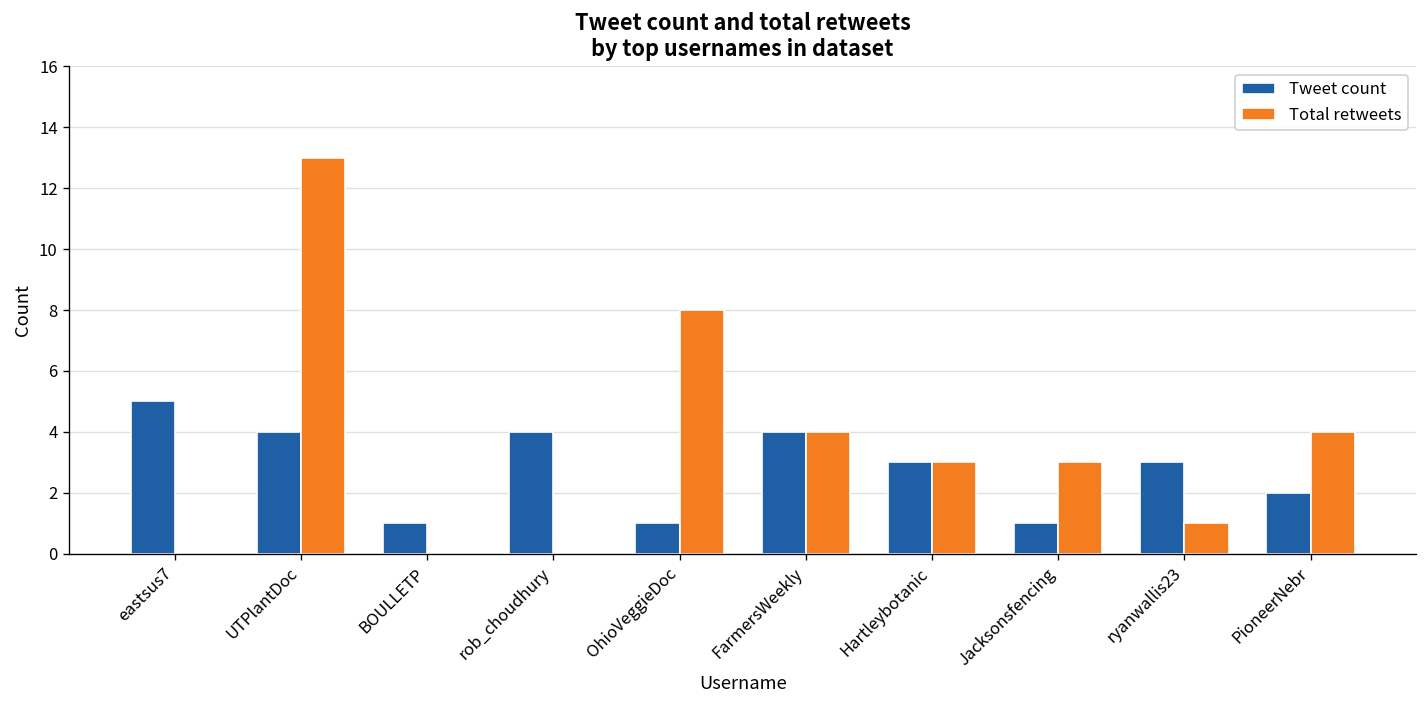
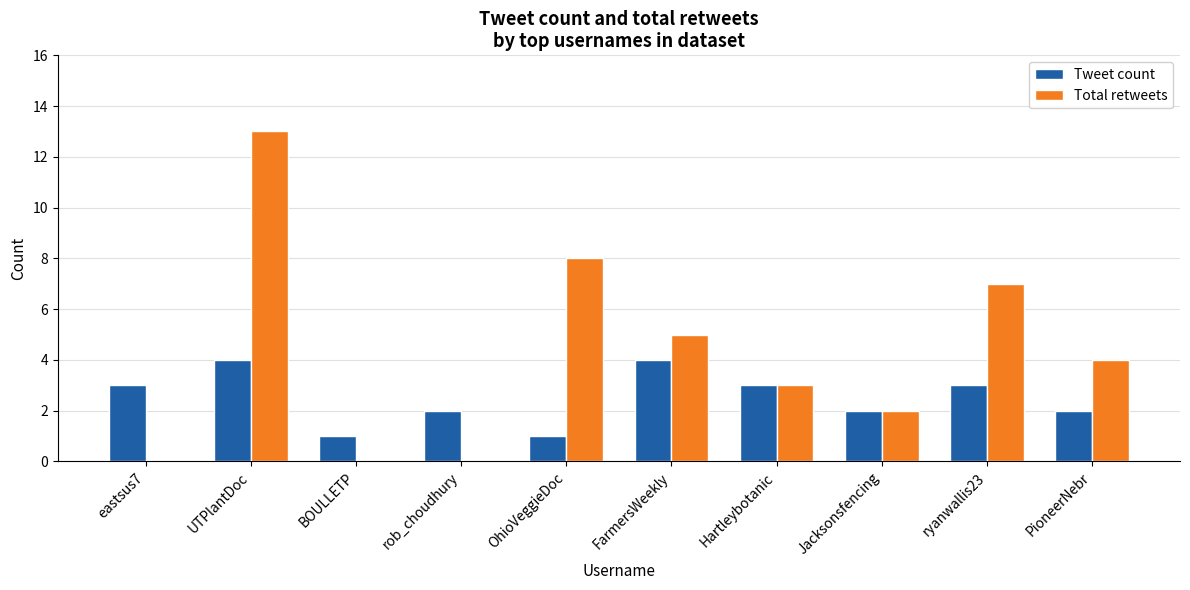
Tweet count, eastsus7: 5 -> 3
Tweet count, rob_choudhury: 4 -> 2
Total retweets, FarmersWeekly: 4 -> 5
Tweet count, Jacksonsfencing: 1 -> 2
Total retweets, Jacksonsfencing: 3 -> 2
Total retweets, ryanwallis23: 1 -> 7
